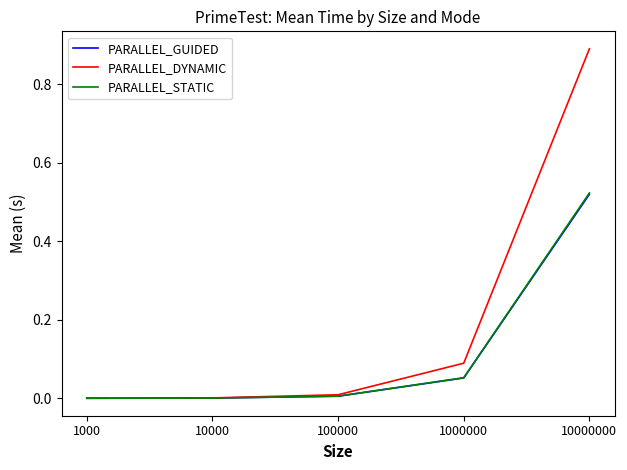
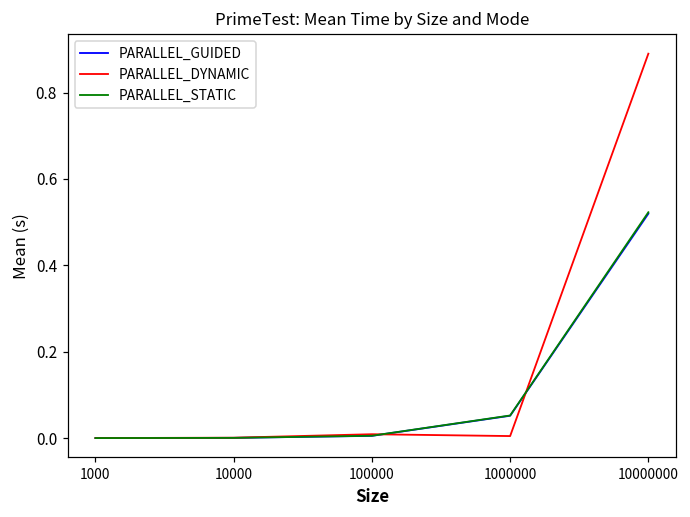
PARALLEL_DYNAMIC, 1000000: 0.09 -> 0.00
